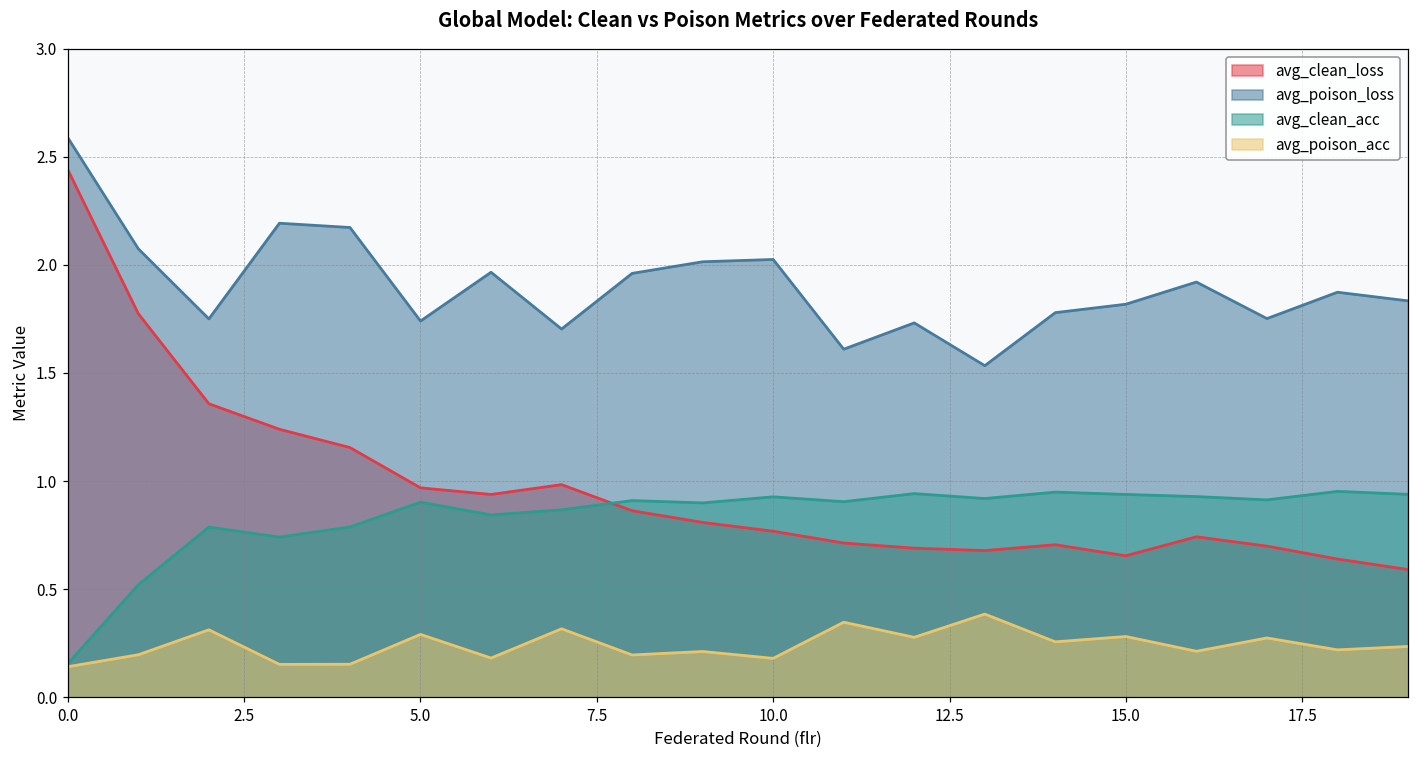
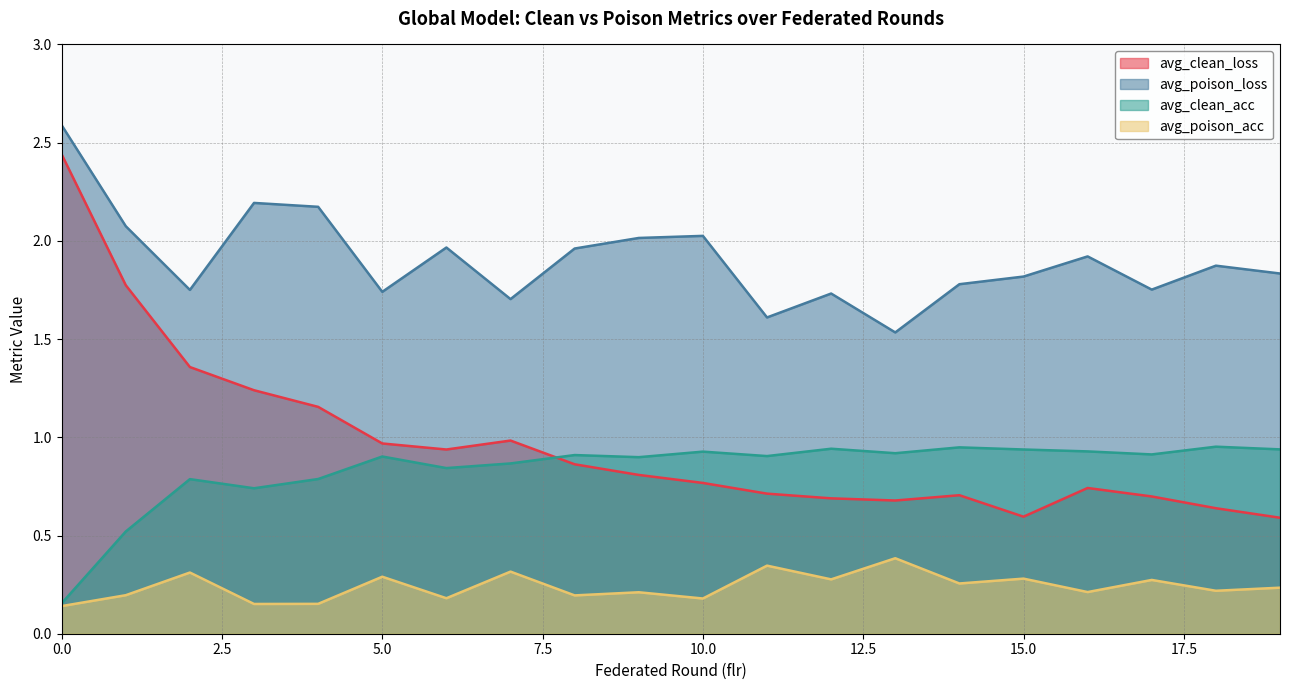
avg_clean_loss, 15.0: 0.65 -> 0.60
